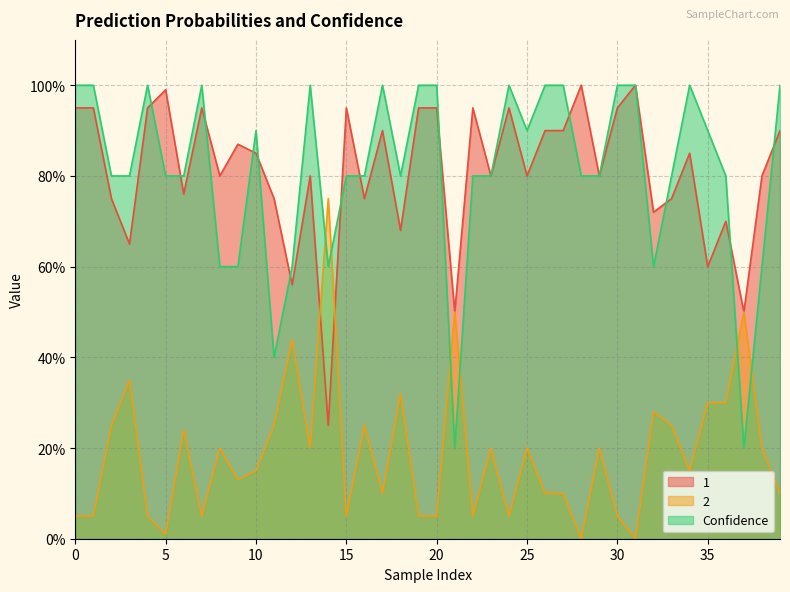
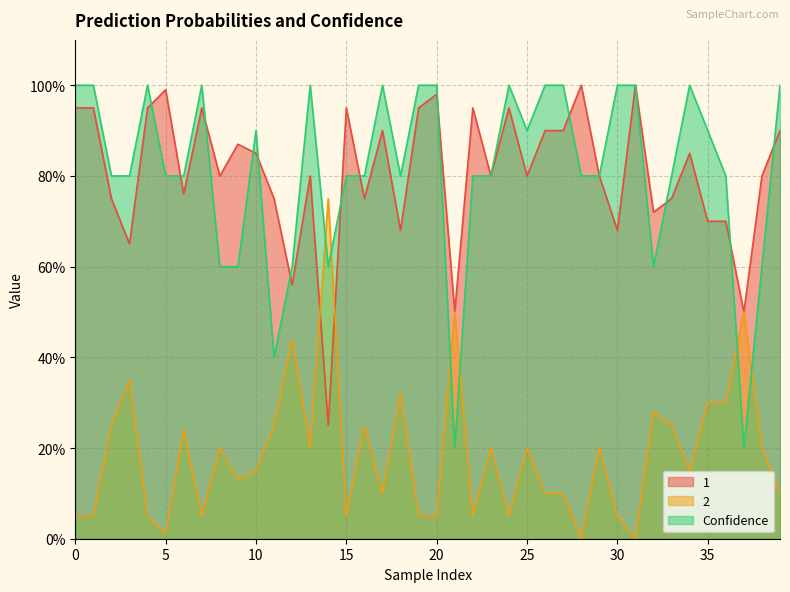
1, 20: 95% -> 98%
1, 30: 95% -> 68%
1, 35: 60% -> 70%
